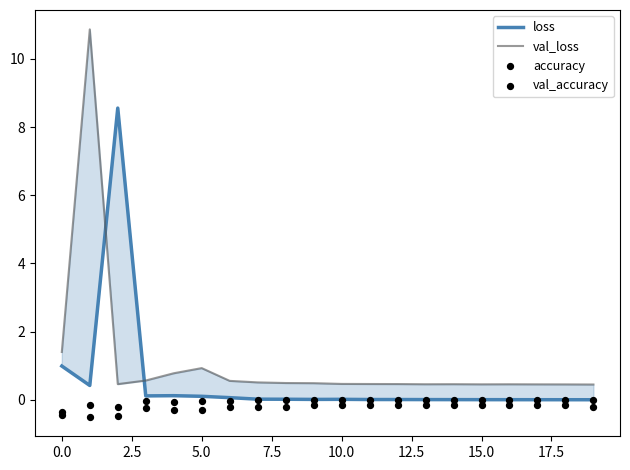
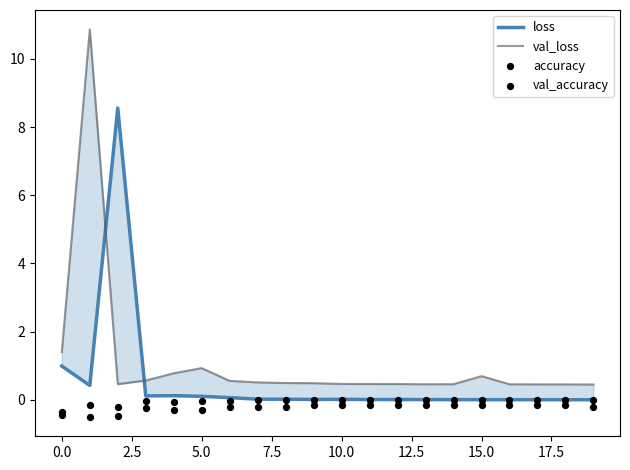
val_loss, 15.0: 0.5 -> 0.7
